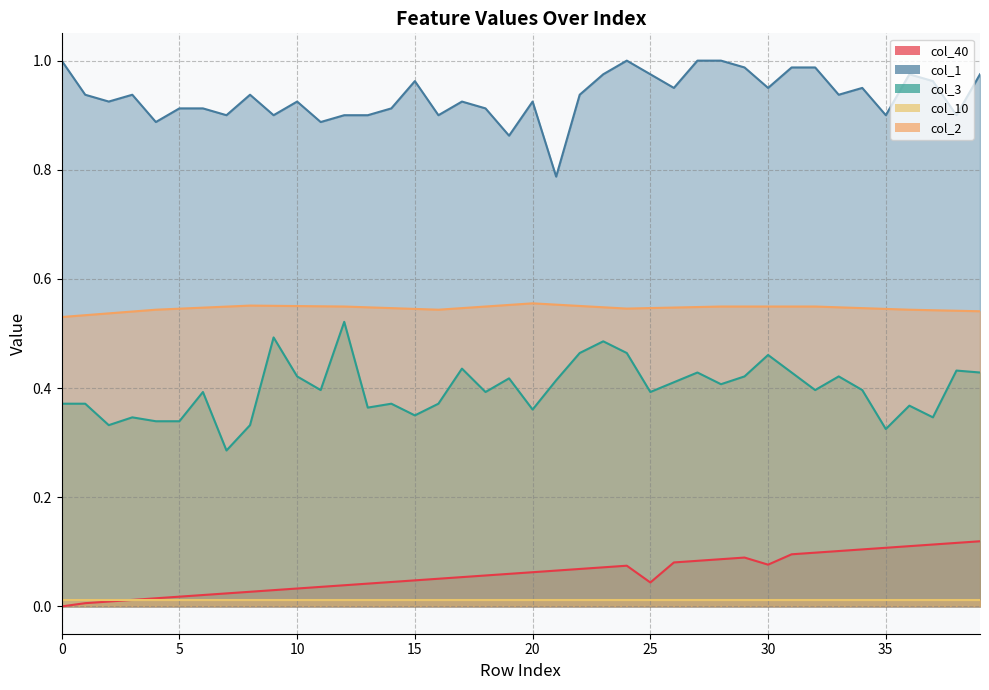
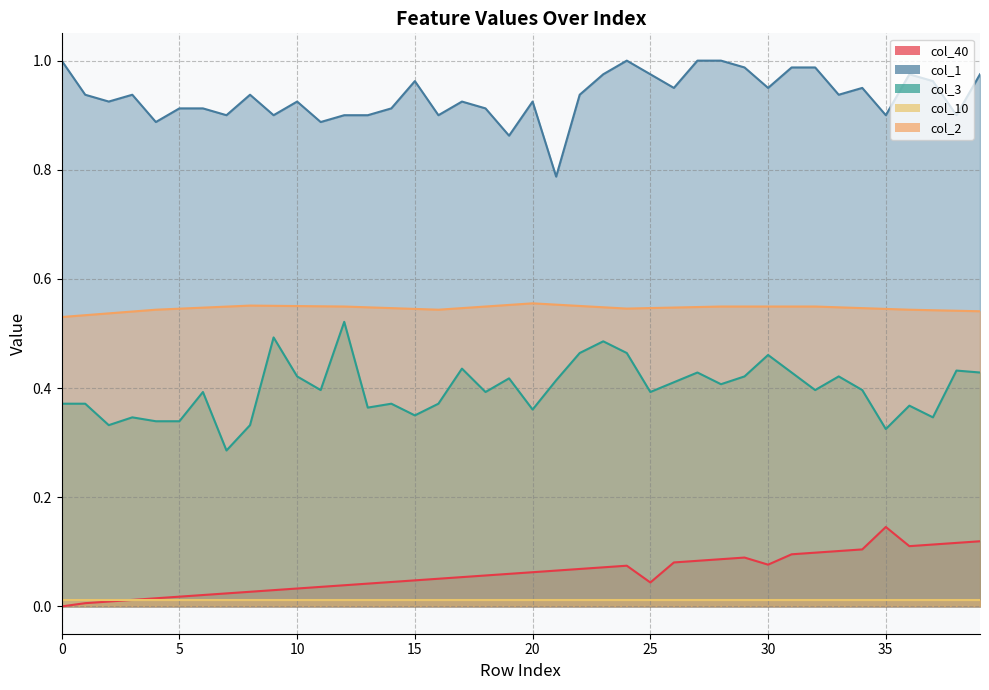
col_40, 35: 0.11 -> 0.15
